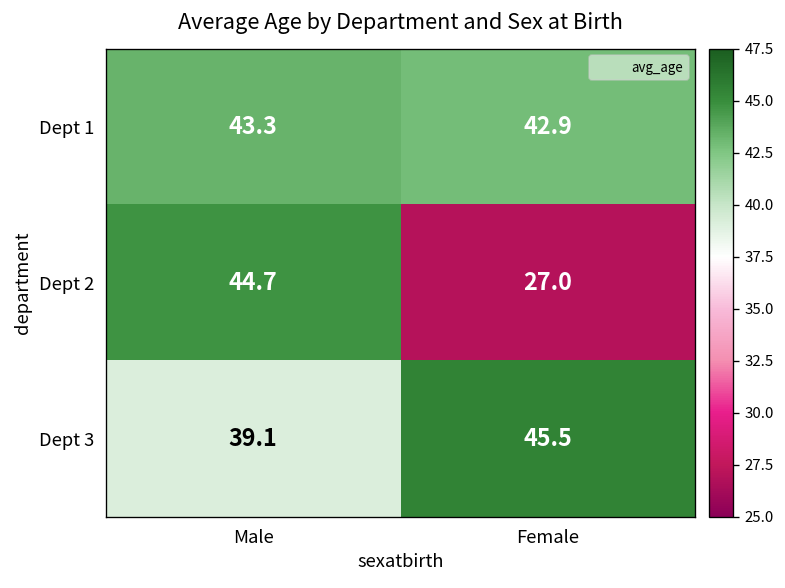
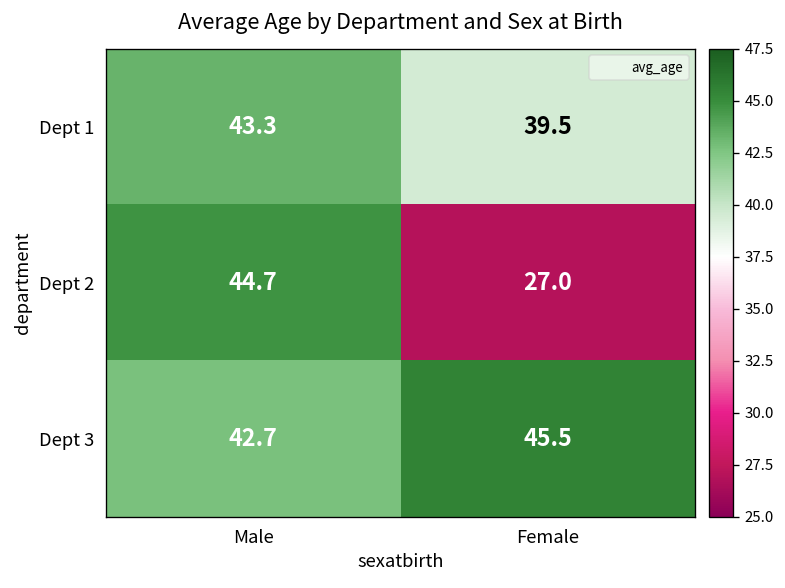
Dept 1, Female: 42.9 -> 39.5
Dept 3, Male: 39.1 -> 42.7
